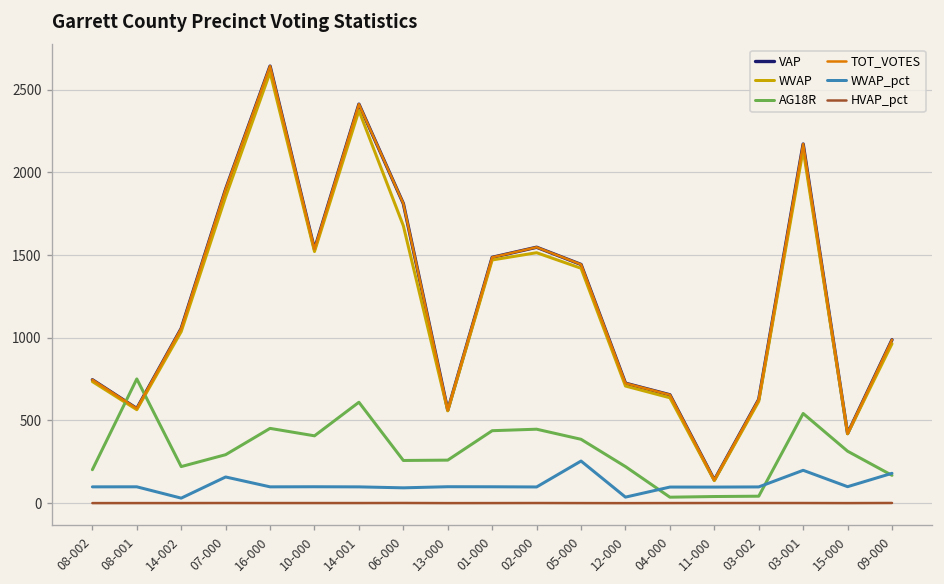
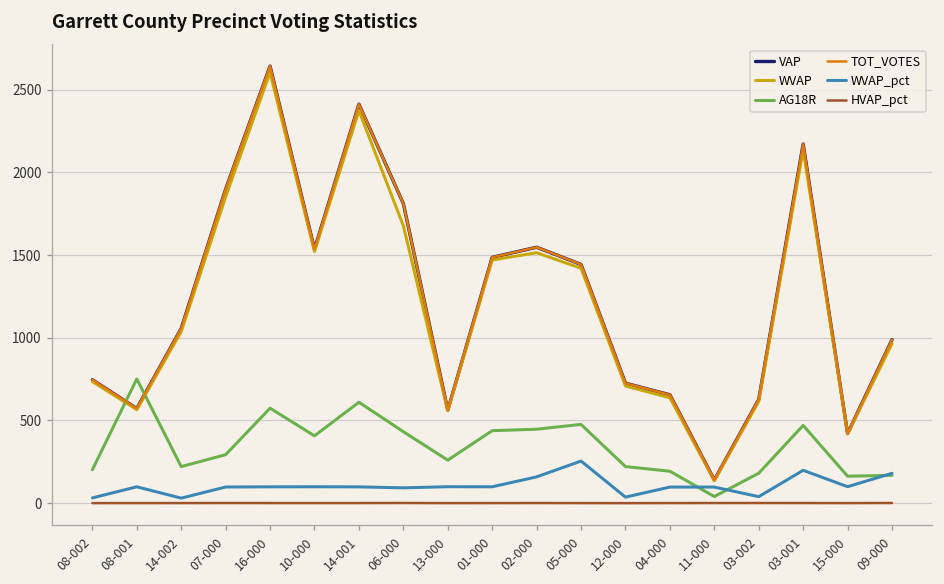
WVAP_pct, 08-002: 100 -> 30
WVAP_pct, 07-000: 160 -> 100
AG18R, 16-000: 450 -> 570
AG18R, 06-000: 260 -> 430
WVAP_pct, 02-000: 100 -> 160
AG18R, 05-000: 390 -> 480
AG18R, 04-000: 40 -> 190
AG18R, 03-002: 40 -> 180
WVAP_pct, 03-002: 100 -> 40
AG18R, 03-001: 540 -> 470
AG18R, 15-000: 310 -> 160
